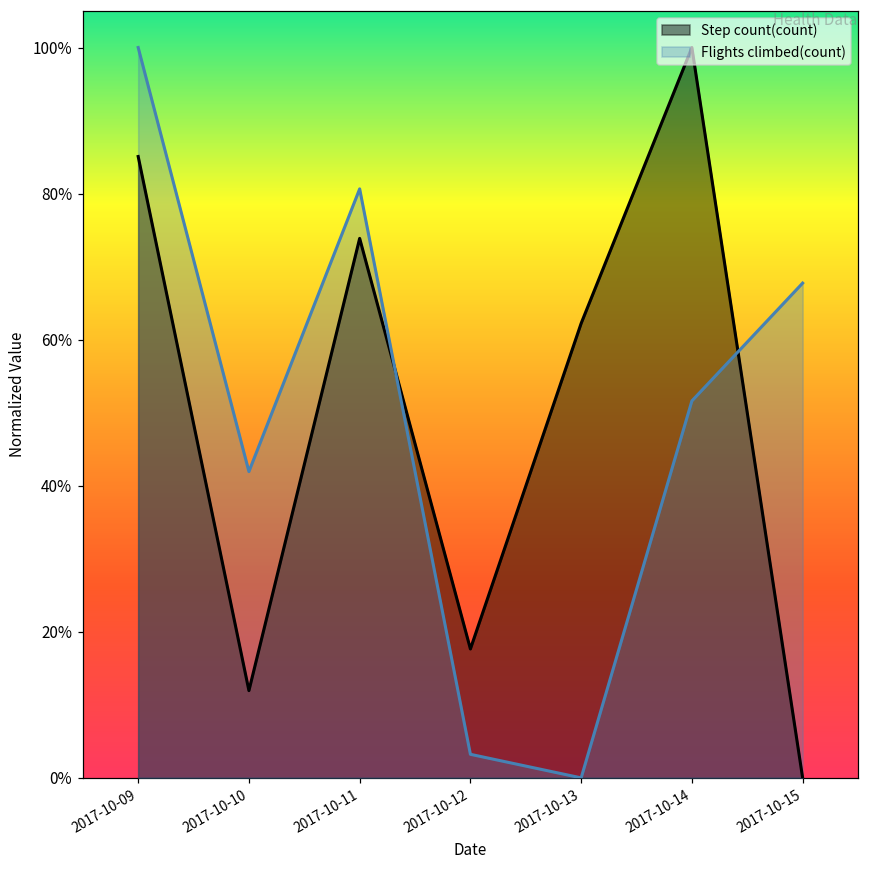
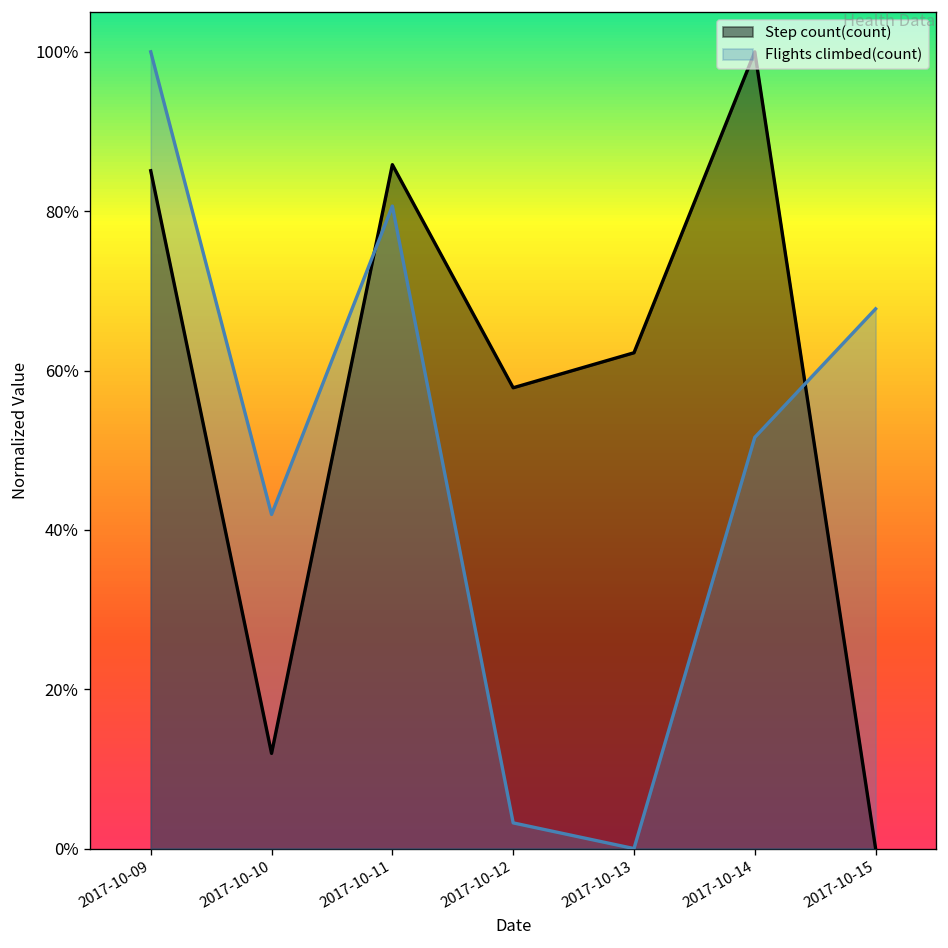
Step count(count), 2017-10-11: 74% -> 86%
Step count(count), 2017-10-12: 18% -> 58%
